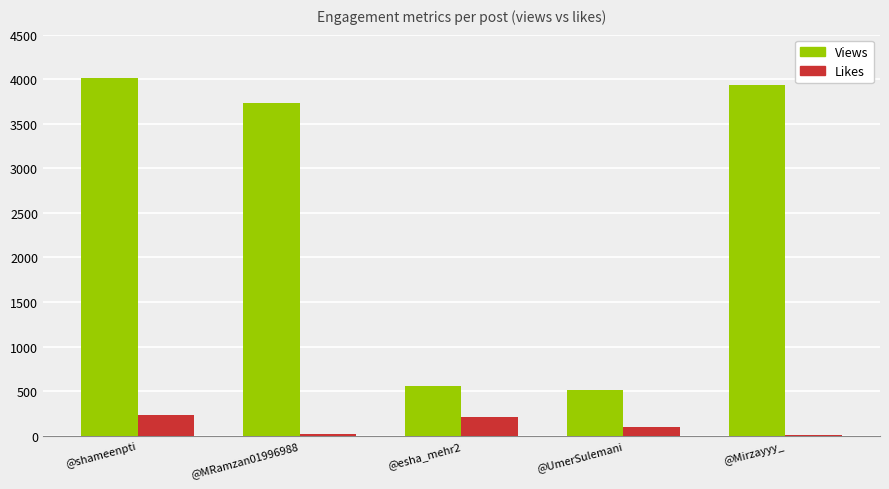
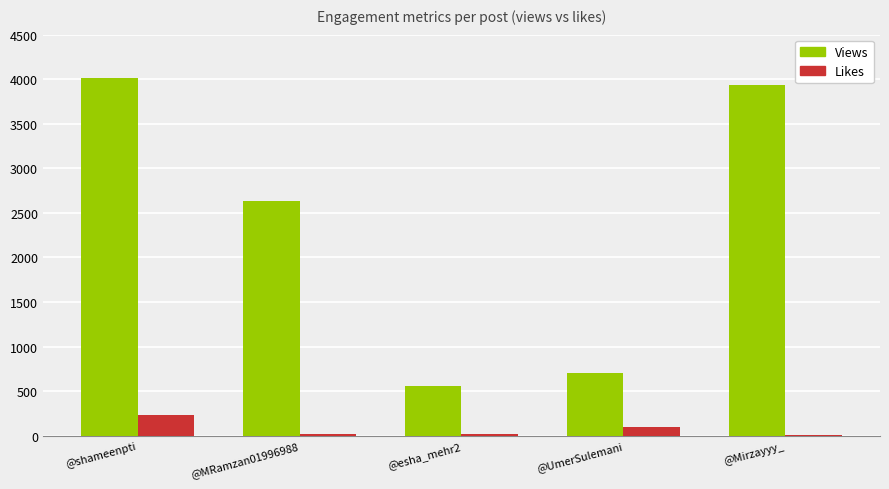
Views, @MRamzan01996988: 3700 -> 2600
Likes, @esha_mehr2: 200 -> 0
Views, @UmerSulemani: 500 -> 700
